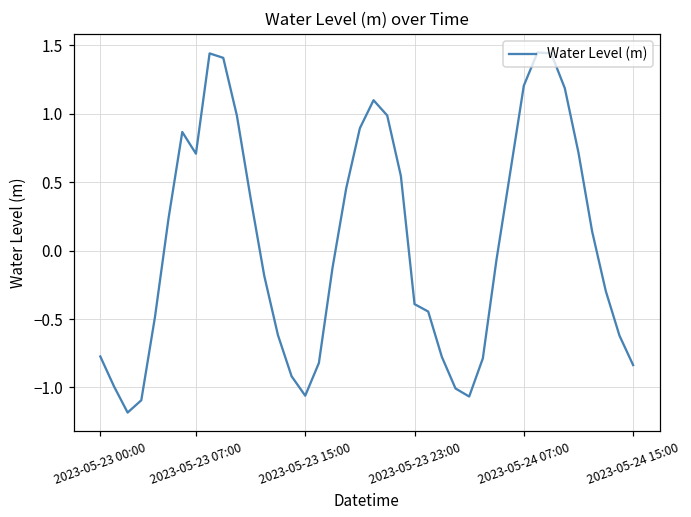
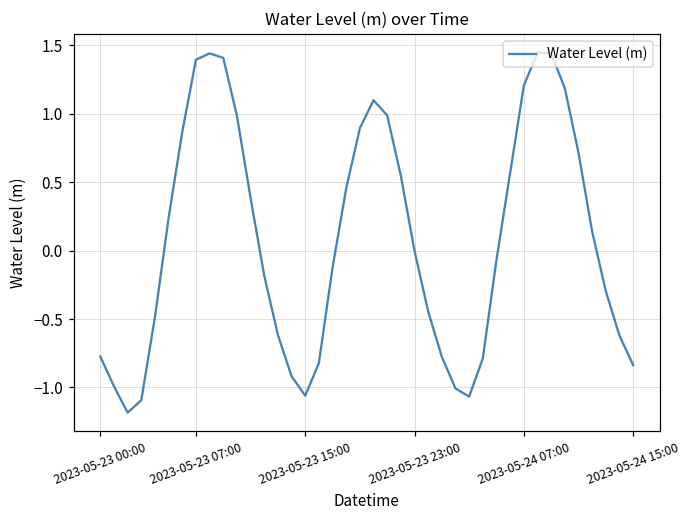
2023-05-23 07:00: 0.71 -> 1.40
2023-05-23 23:00: -0.39 -> 0.00
